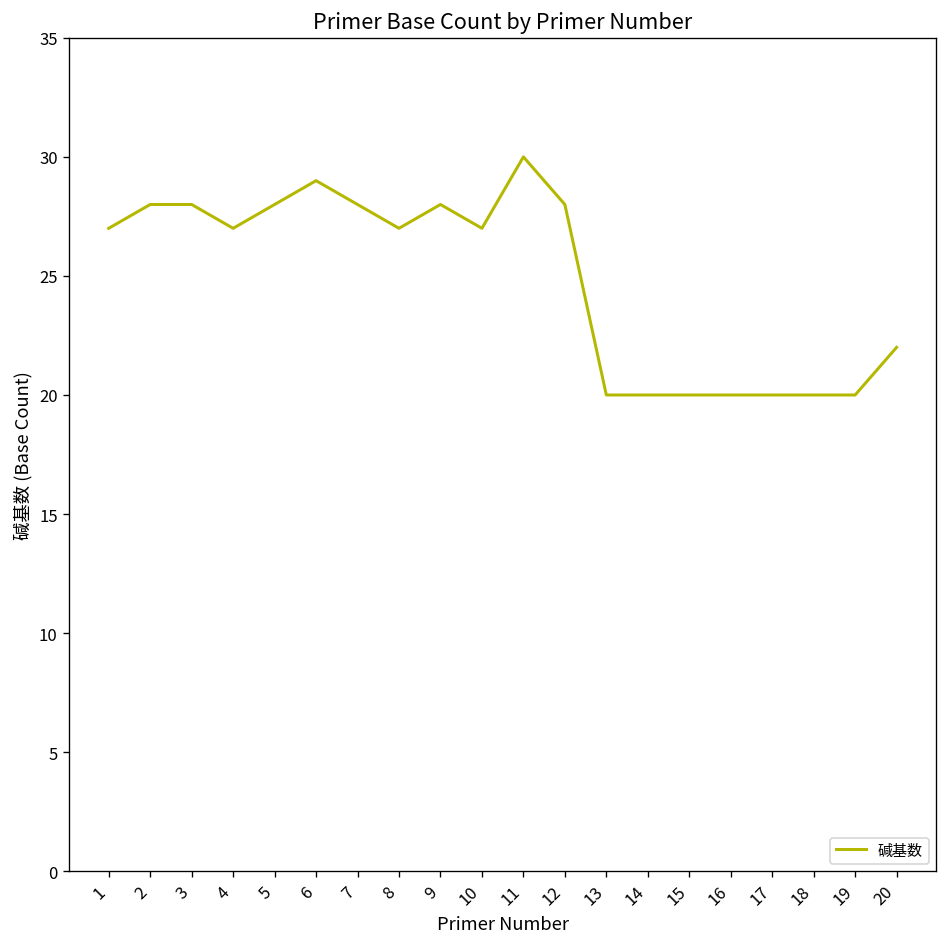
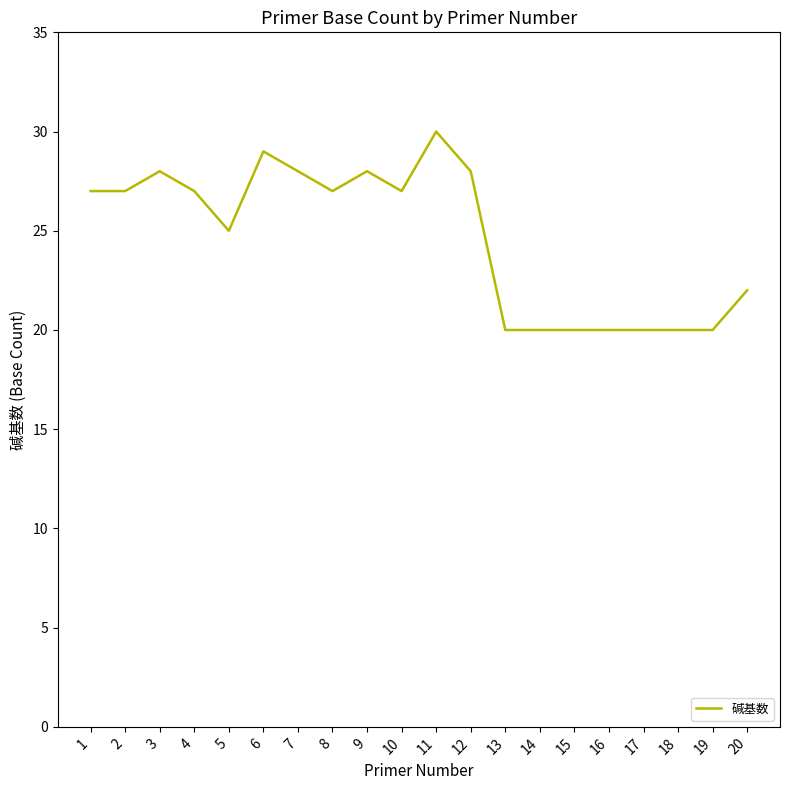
2: 28 -> 27
5: 28 -> 25
